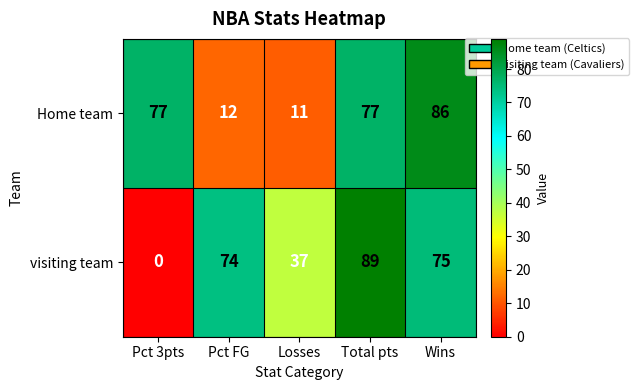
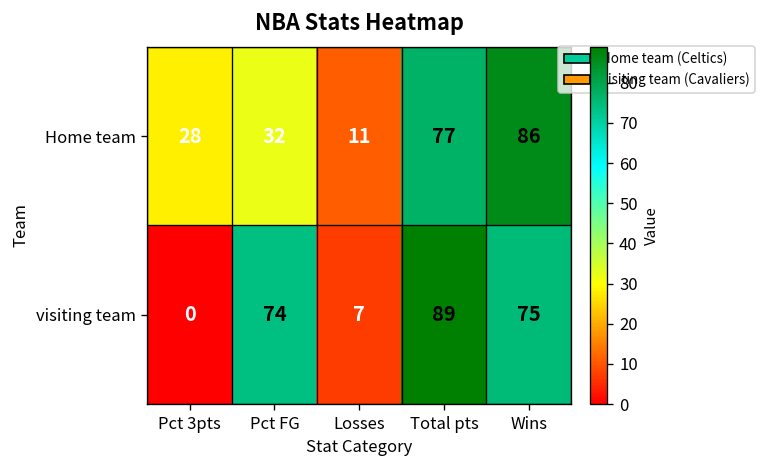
Home team, Pct 3pts: 77 -> 28
Home team, Pct FG: 12 -> 32
visiting team, Losses: 37 -> 7
